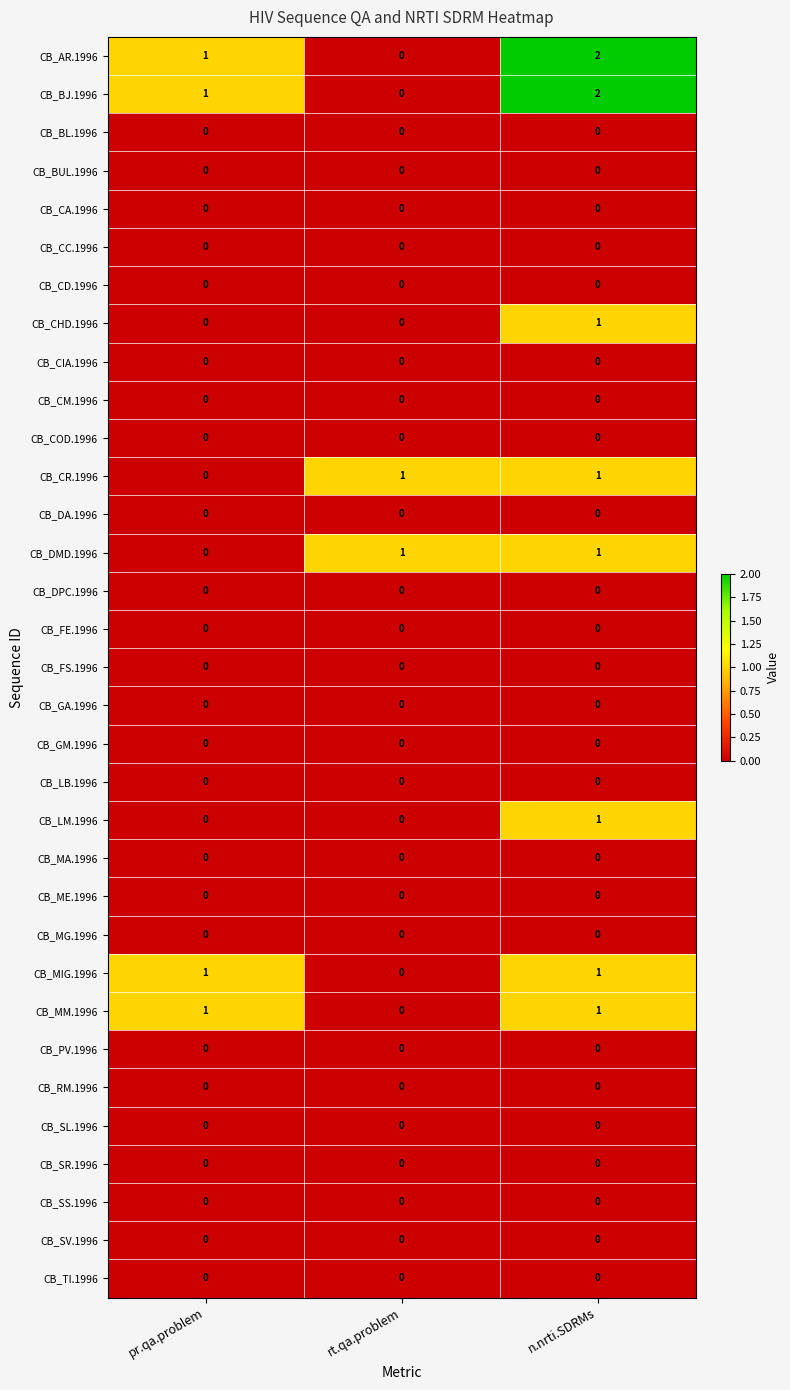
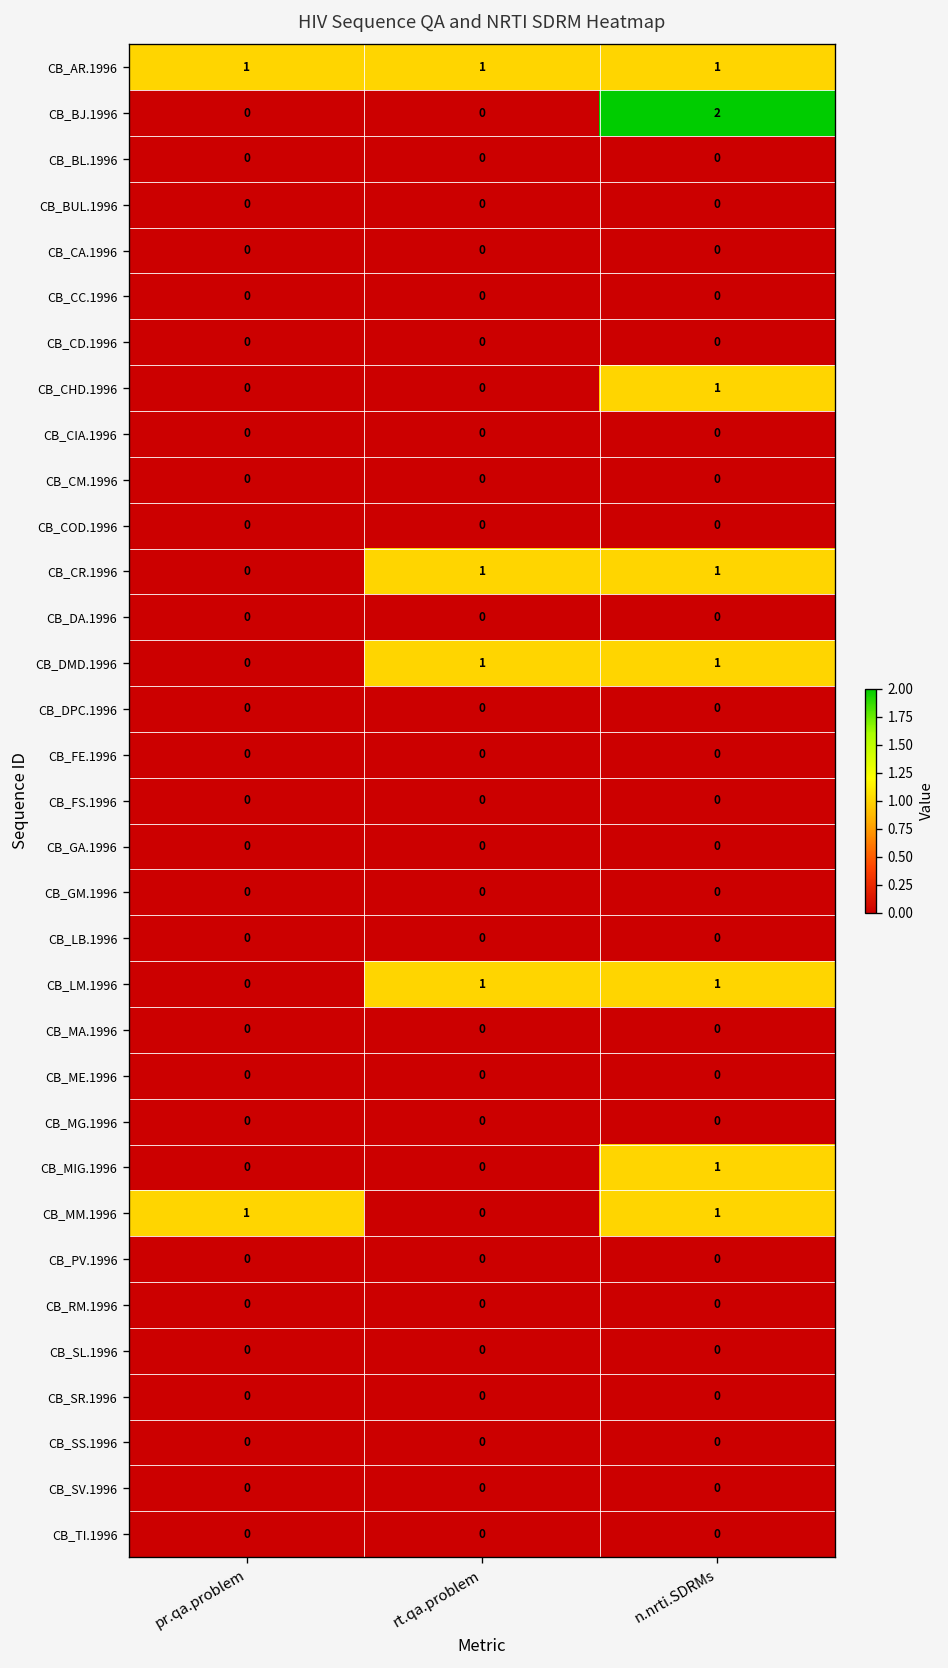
CB_AR.1996, rt.qa.problem: 0 -> 1
CB_AR.1996, n.nrti.SDRMs: 2 -> 1
CB_BJ.1996, pr.qa.problem: 1 -> 0
CB_LM.1996, rt.qa.problem: 0 -> 1
CB_MIG.1996, pr.qa.problem: 1 -> 0
